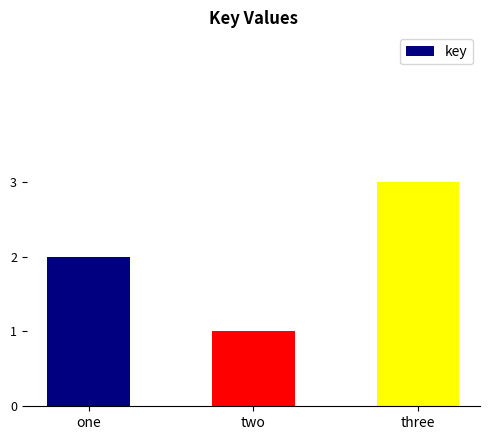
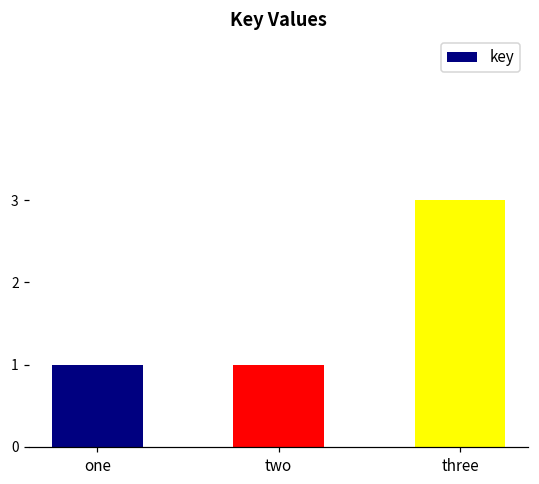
one: 2 -> 1
